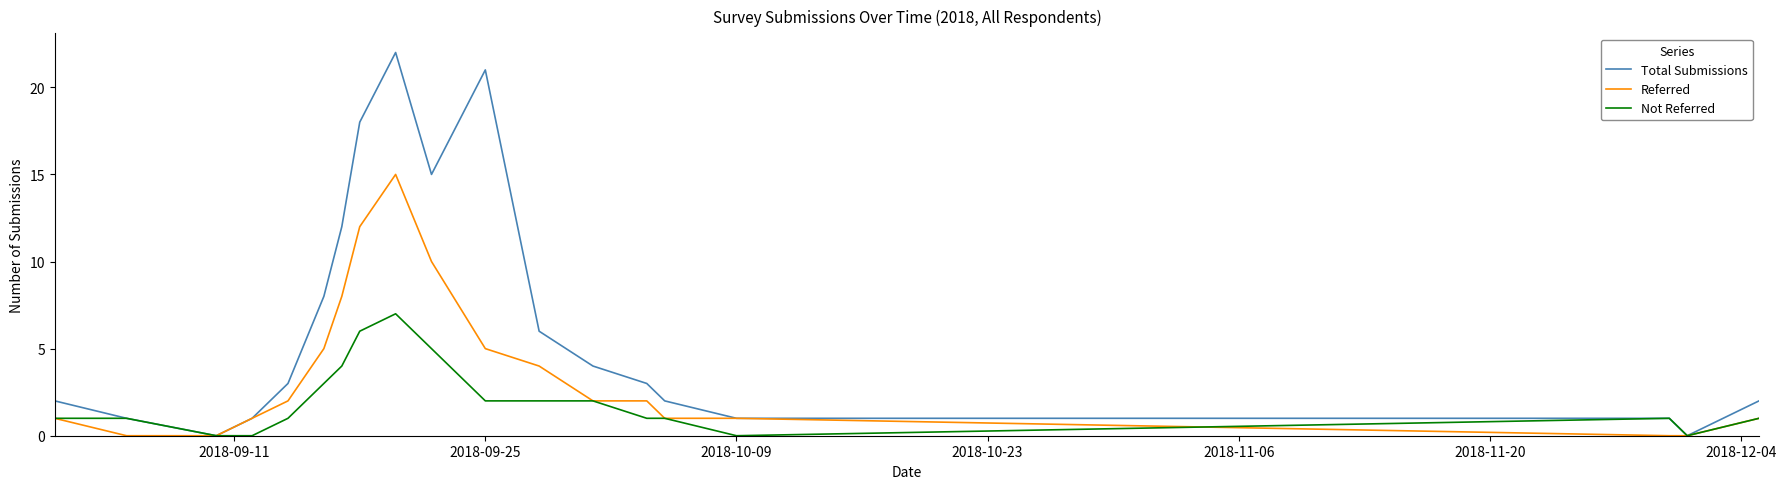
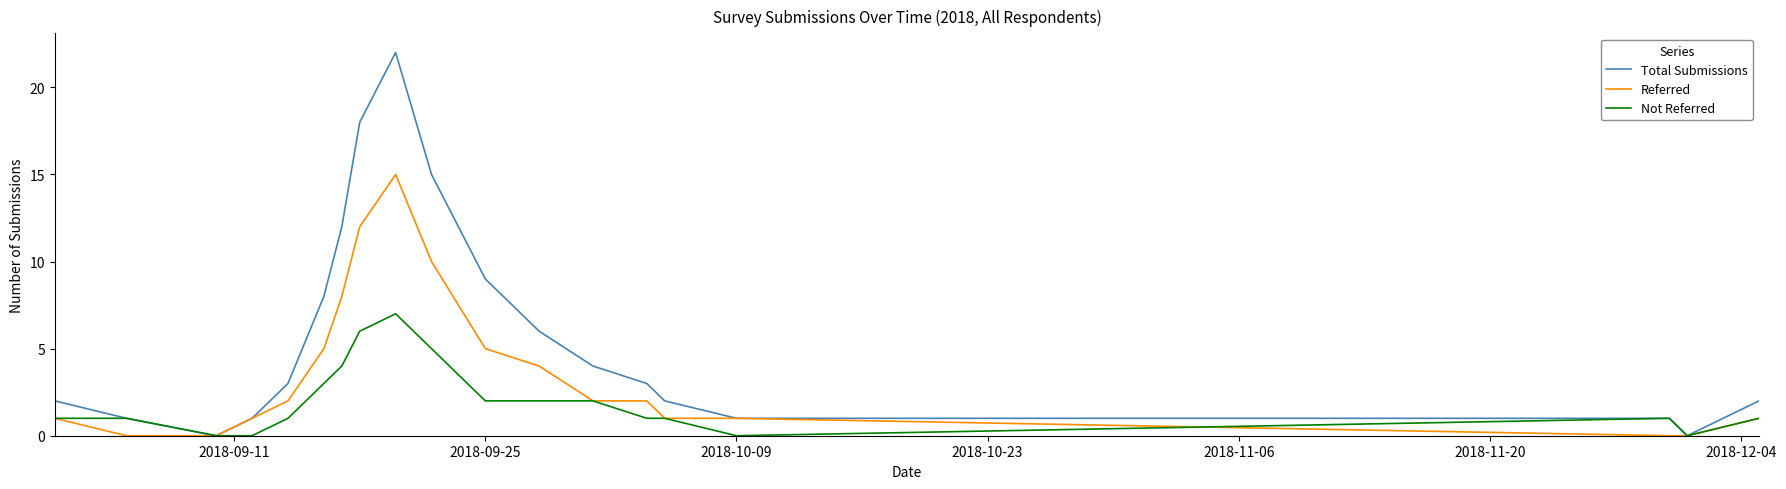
Total Submissions, 2018-09-25: 21 -> 9
